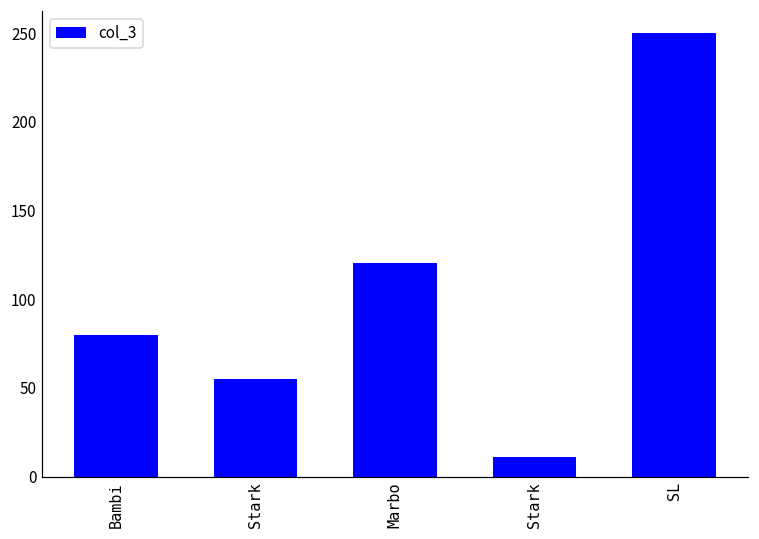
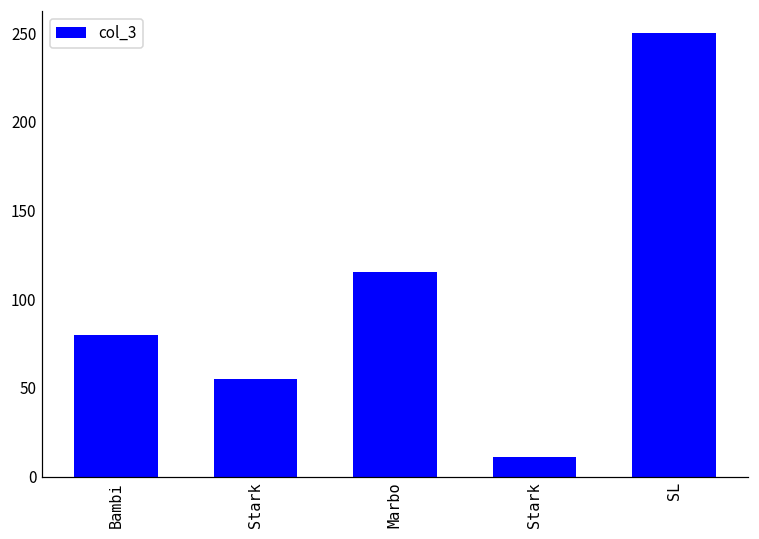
Marbo: 120 -> 115
